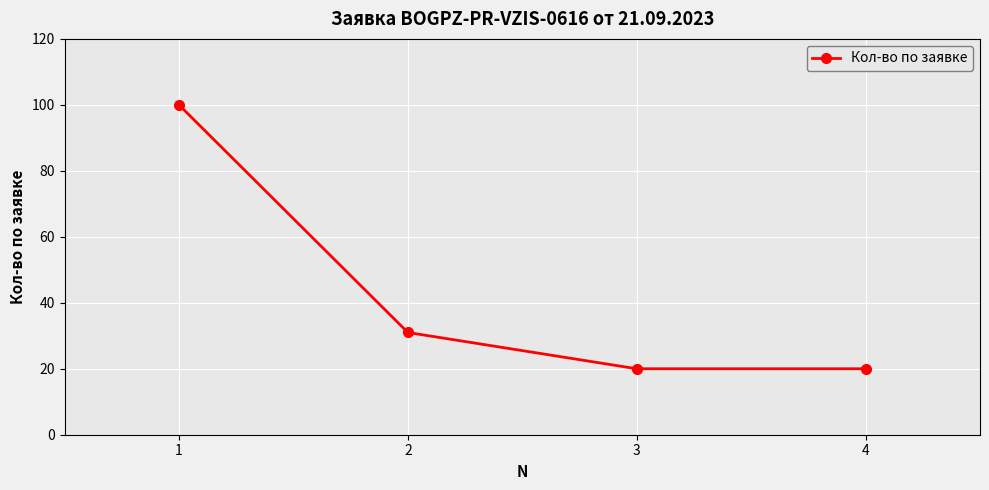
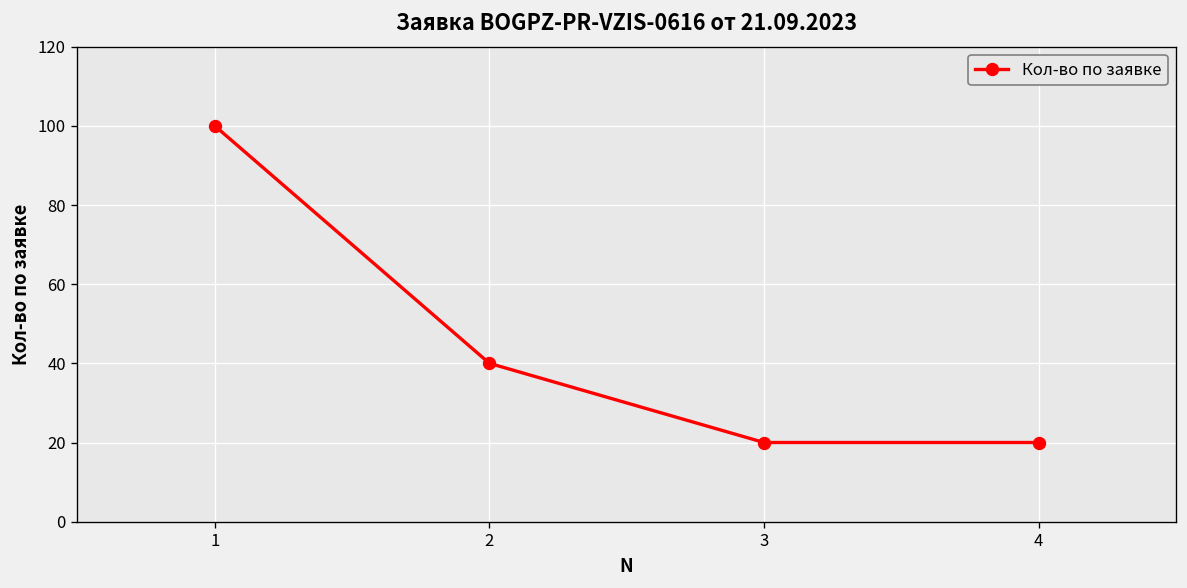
2: 31 -> 40
